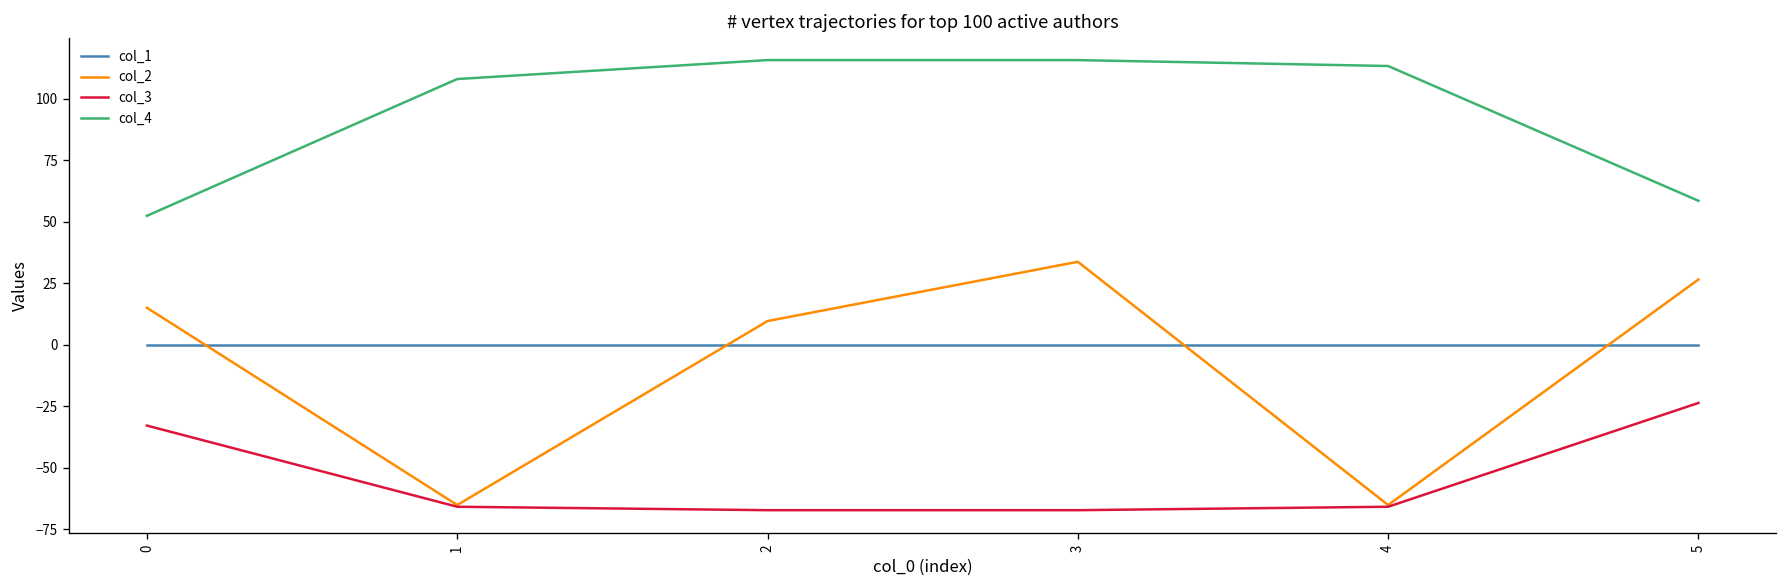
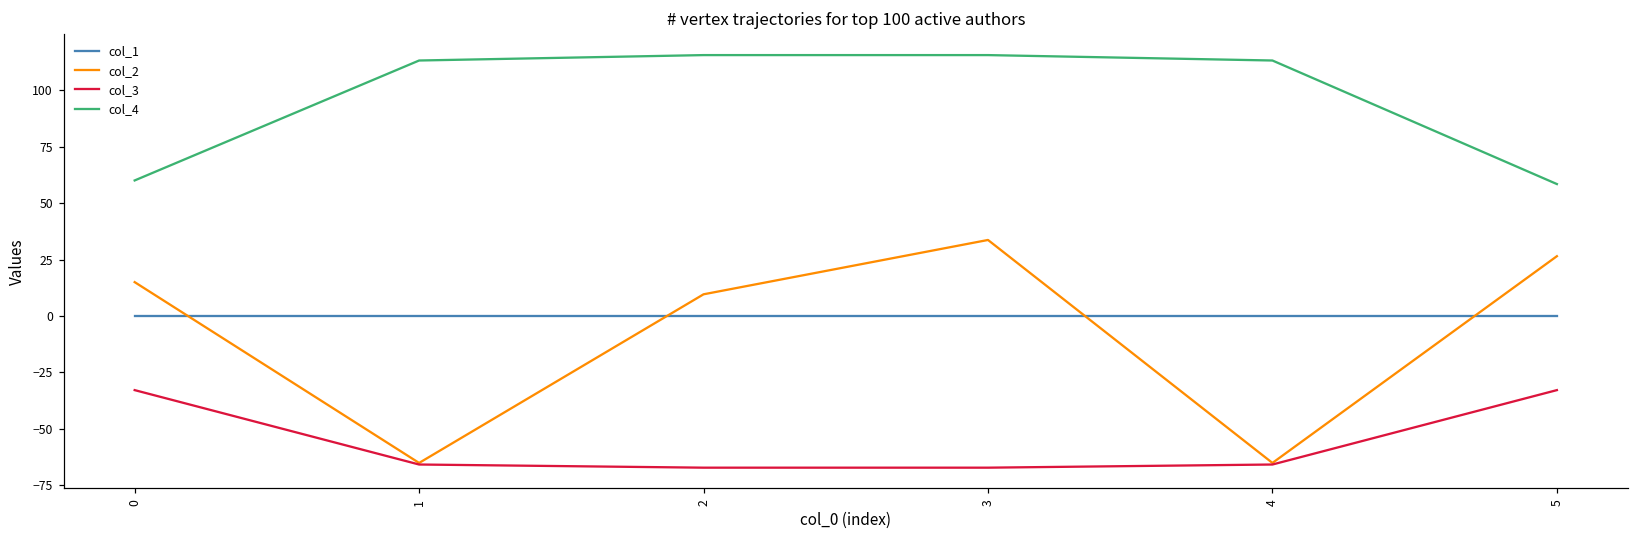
col_4, 0: 52 -> 60
col_4, 1: 108 -> 113
col_3, 5: -24 -> -33
